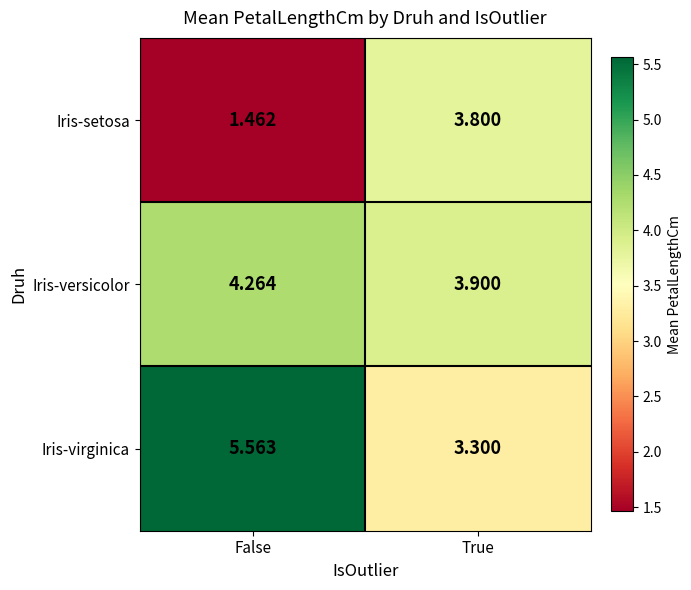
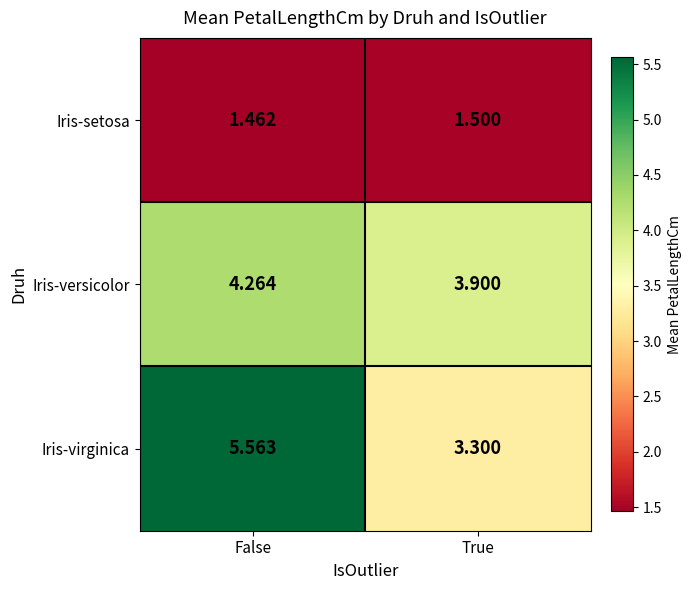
Iris-setosa, True: 3.800 -> 1.500
